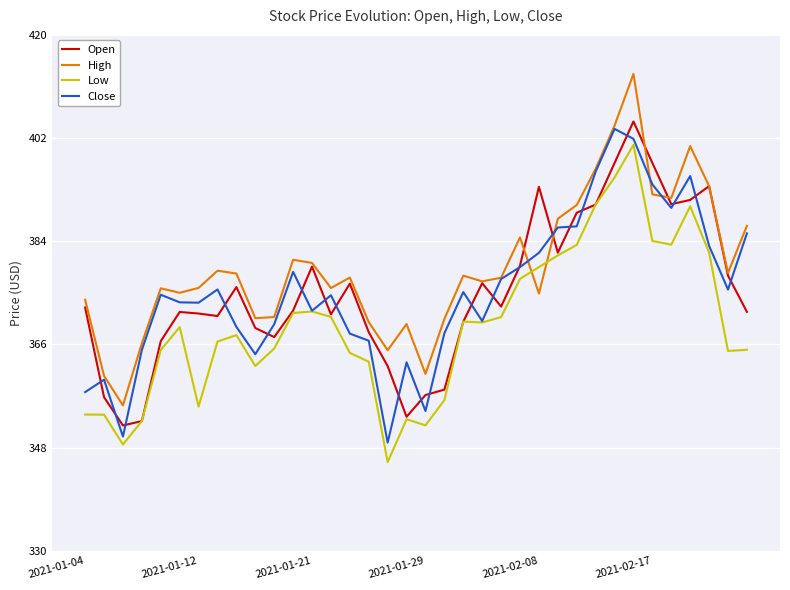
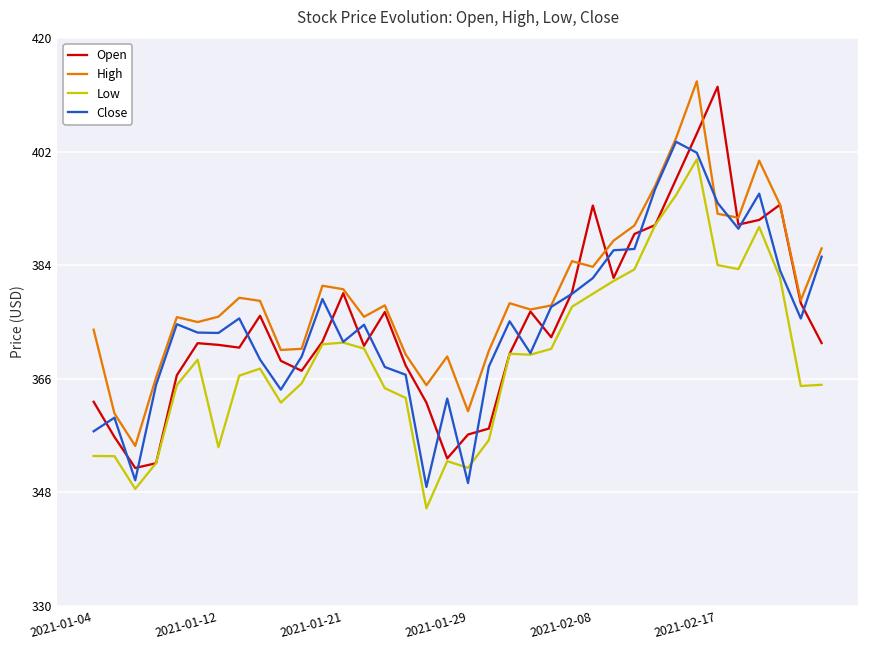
Open, 2021-01-04: 372 -> 362
Close, 2021-01-29: 354 -> 349
High, 2021-02-08: 375 -> 384
Open, 2021-02-17: 398 -> 412
